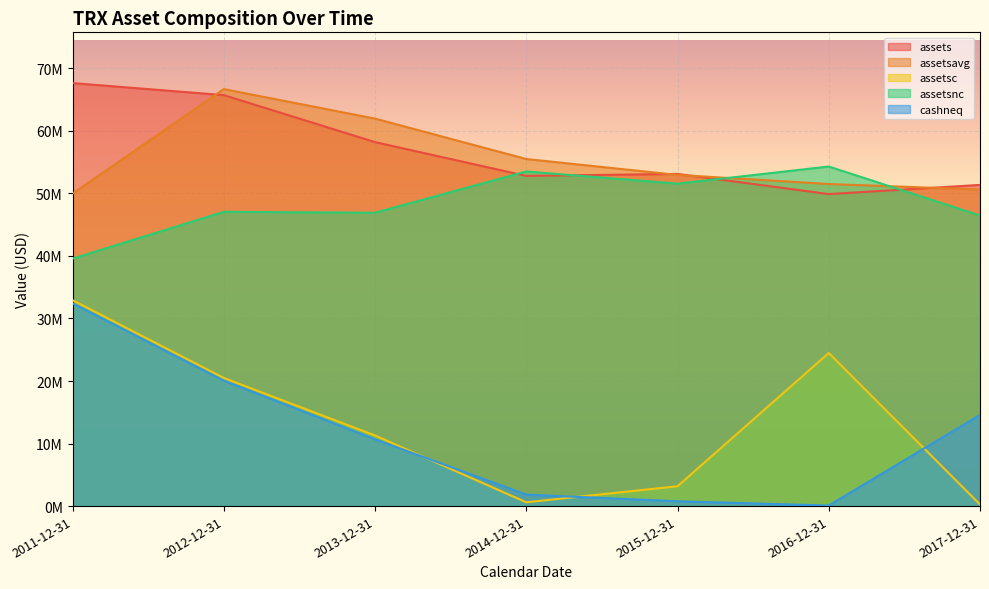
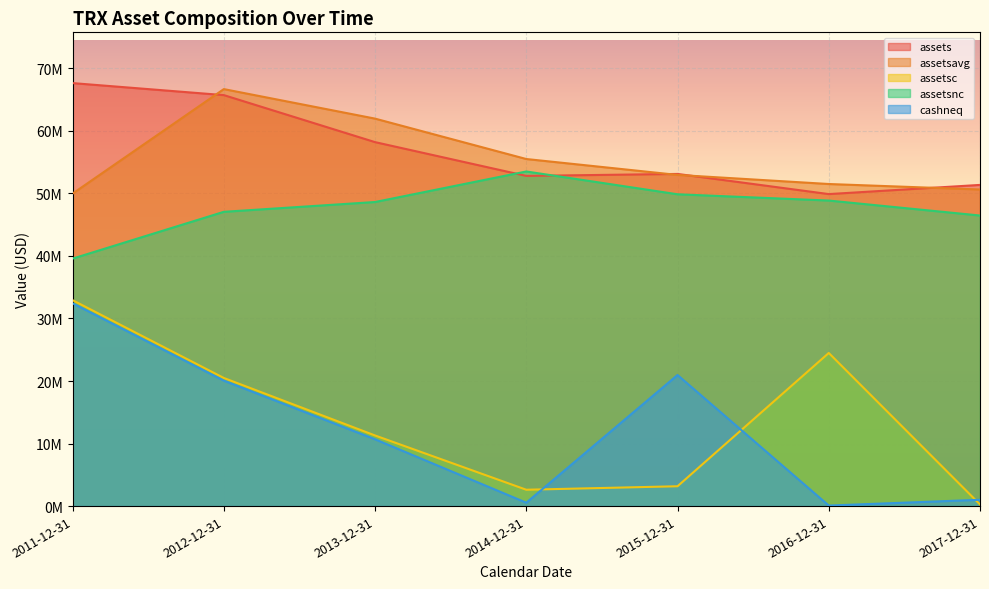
assetsnc, 2013-12-31: 47000000 -> 49000000
assetsc, 2014-12-31: 1000000 -> 3000000
cashneq, 2014-12-31: 2000000 -> 1000000
assetsnc, 2015-12-31: 52000000 -> 50000000
cashneq, 2015-12-31: 1000000 -> 21000000
assetsnc, 2016-12-31: 54000000 -> 49000000
cashneq, 2017-12-31: 15000000 -> 1000000
